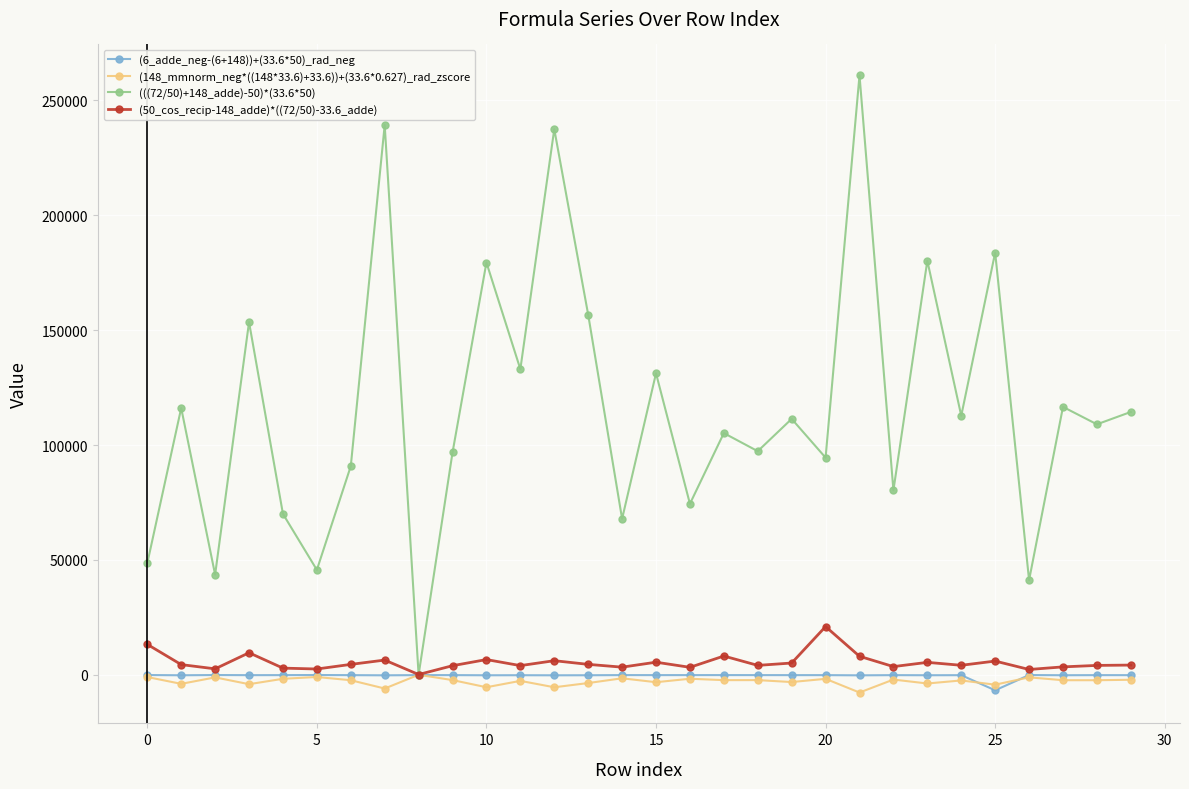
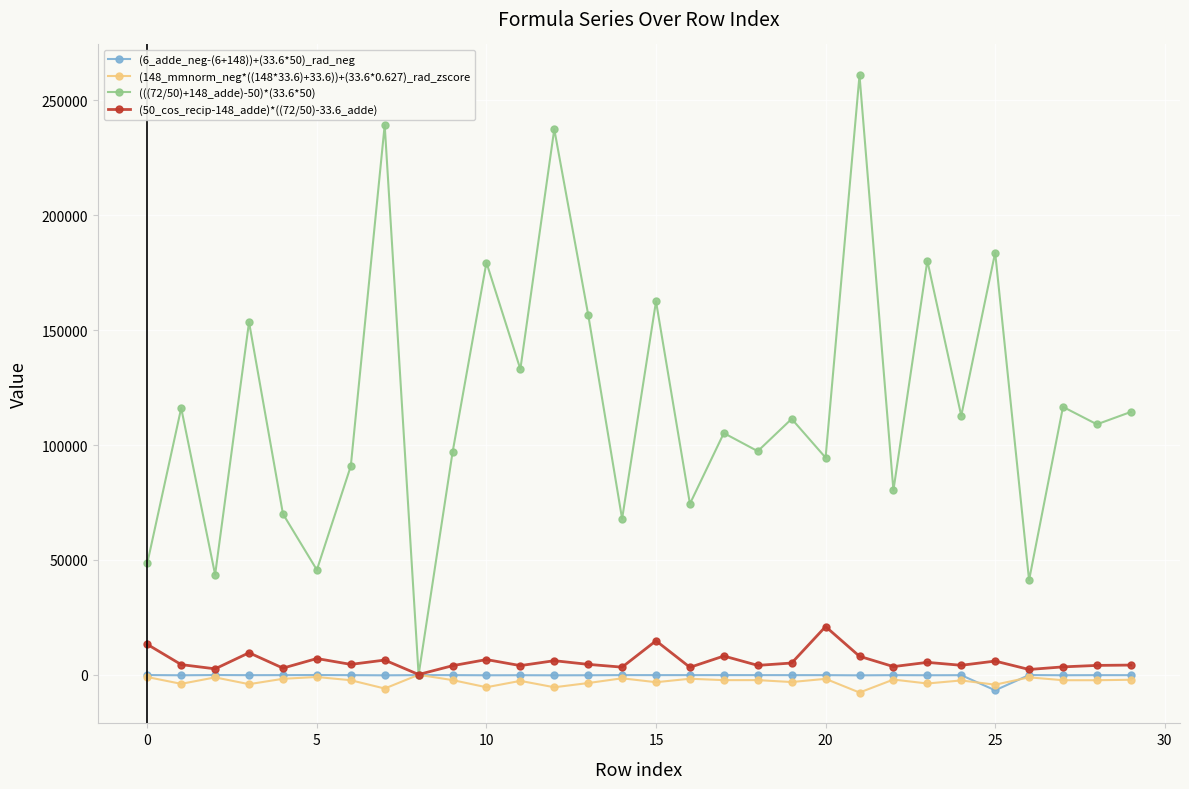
(50_cos_recip-148_adde)*((72/50)-33.6_adde), 5: 3000 -> 7000
(((72/50)+148_adde)-50)*(33.6*50), 15: 131000 -> 163000
(50_cos_recip-148_adde)*((72/50)-33.6_adde), 15: 5000 -> 15000
